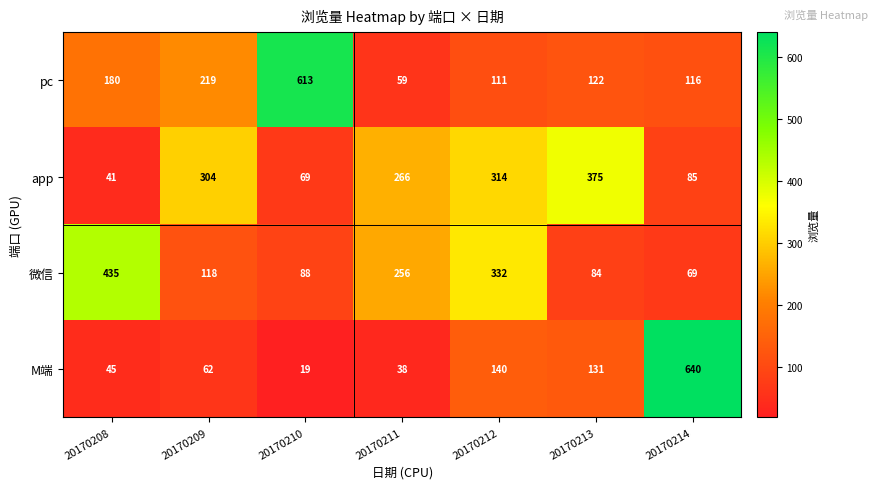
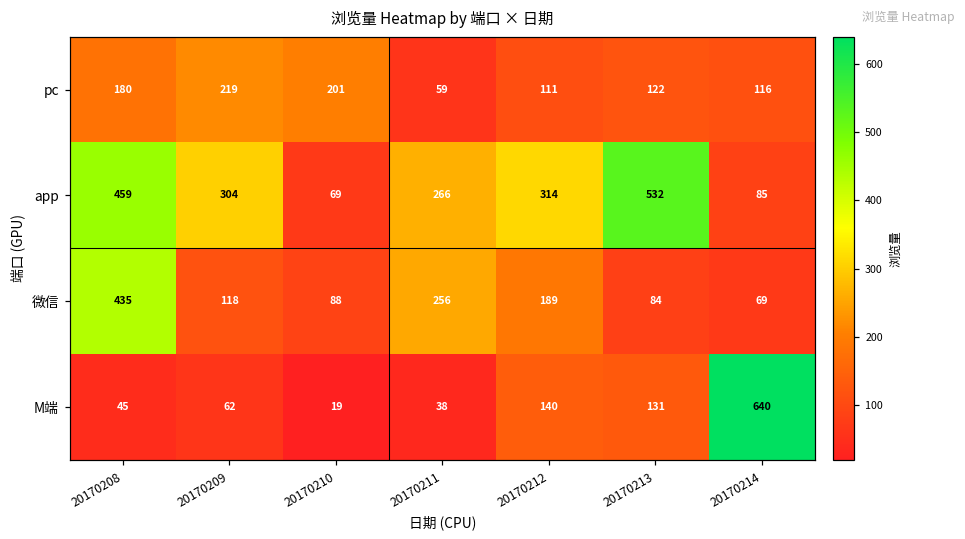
pc, 20170210: 613 -> 201
app, 20170208: 41 -> 459
app, 20170213: 375 -> 532
微信, 20170212: 332 -> 189
